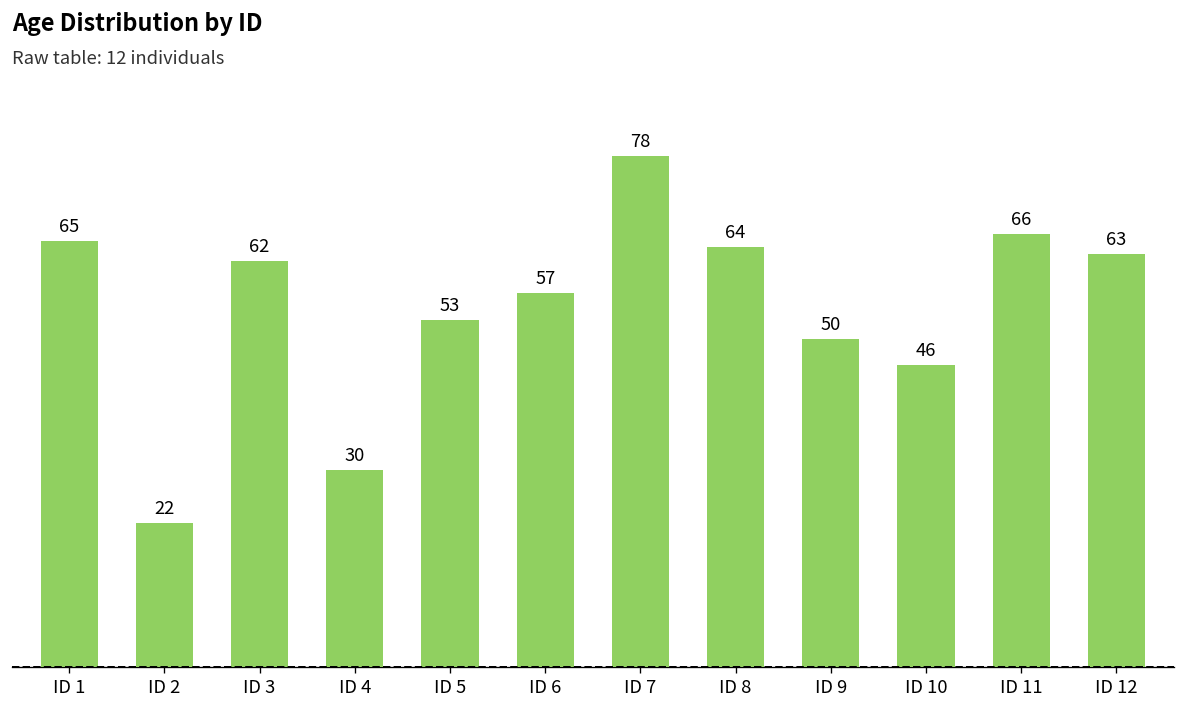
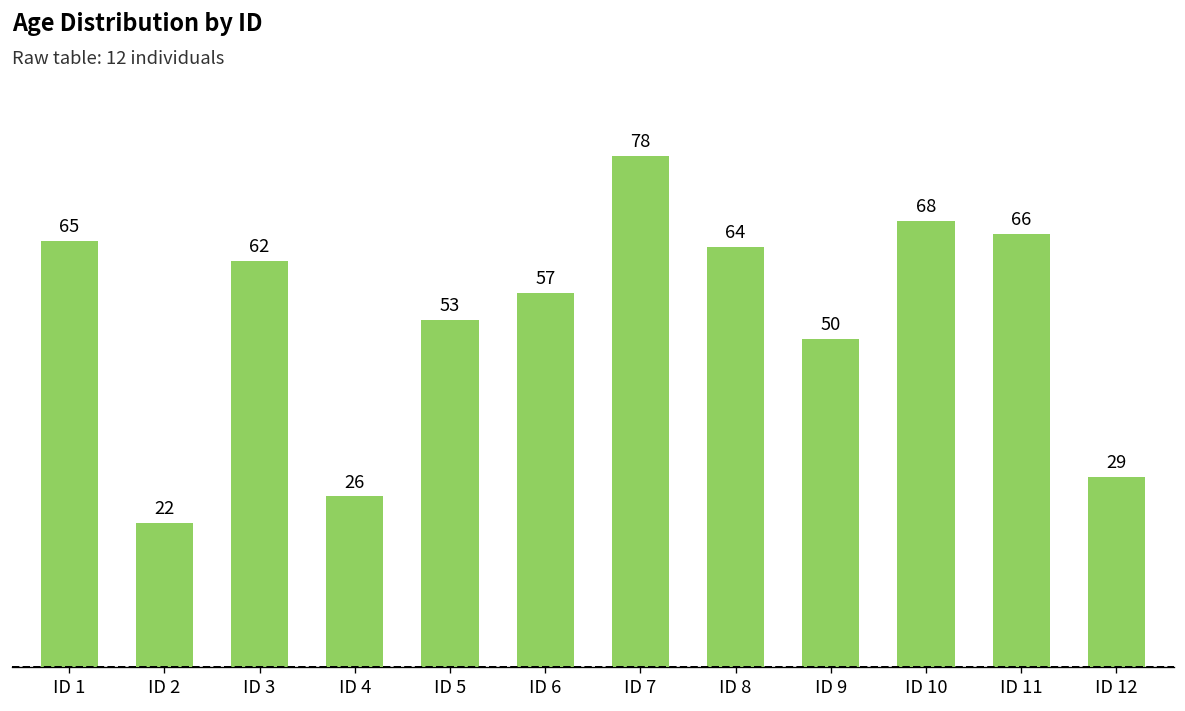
ID 4: 30 -> 26
ID 10: 46 -> 68
ID 12: 63 -> 29
